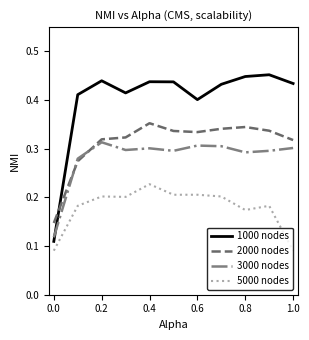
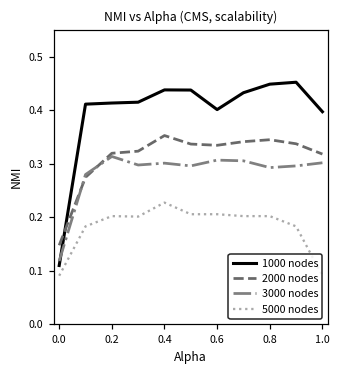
1000 nodes, 0.2: 0.44 -> 0.41
5000 nodes, 0.8: 0.17 -> 0.20
1000 nodes, 1.0: 0.43 -> 0.40
